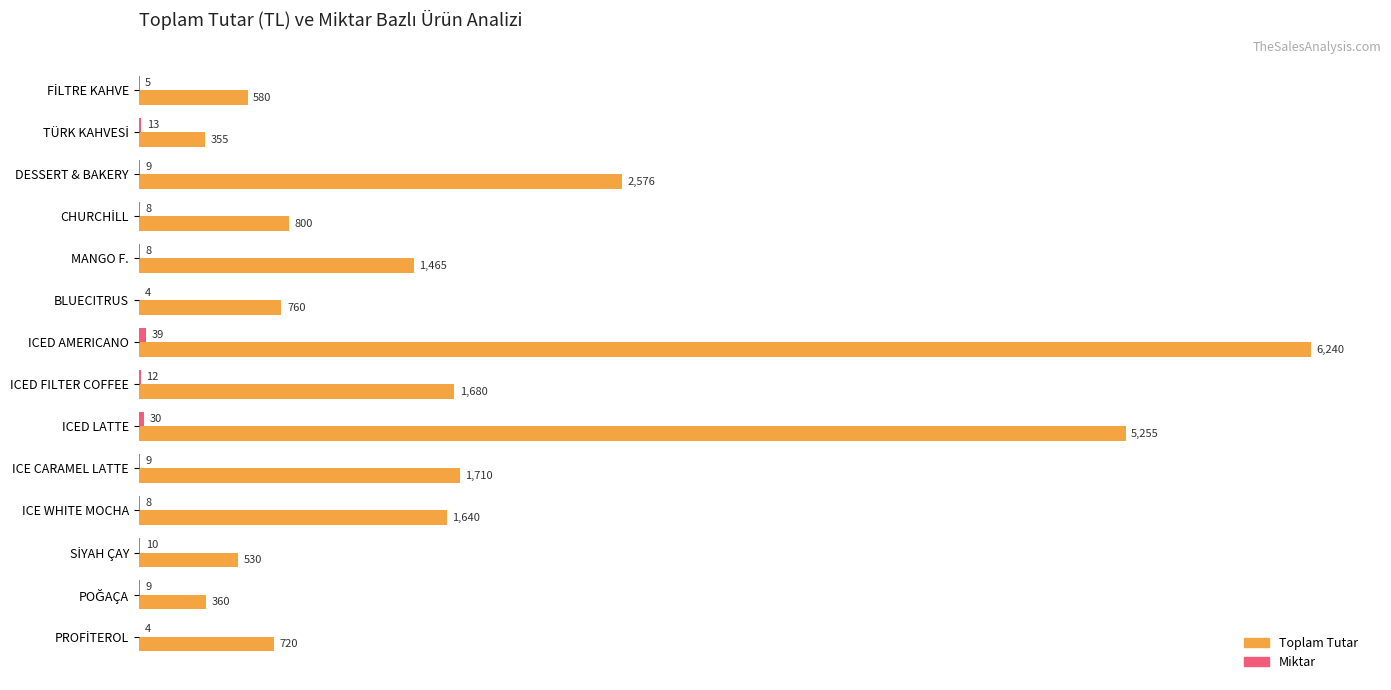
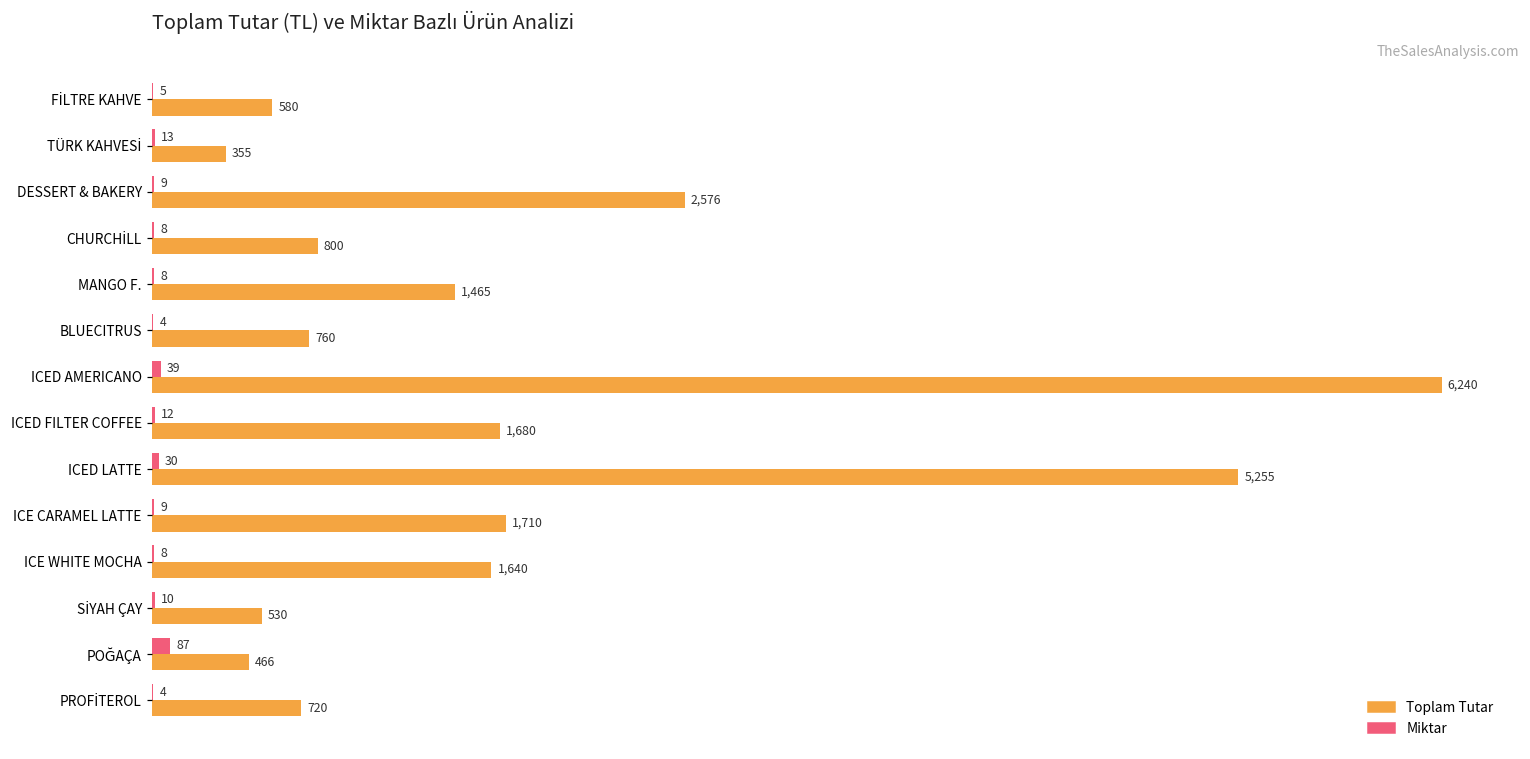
Miktar, POĞAÇA: 9 -> 87
Toplam Tutar, POĞAÇA: 360 -> 466
